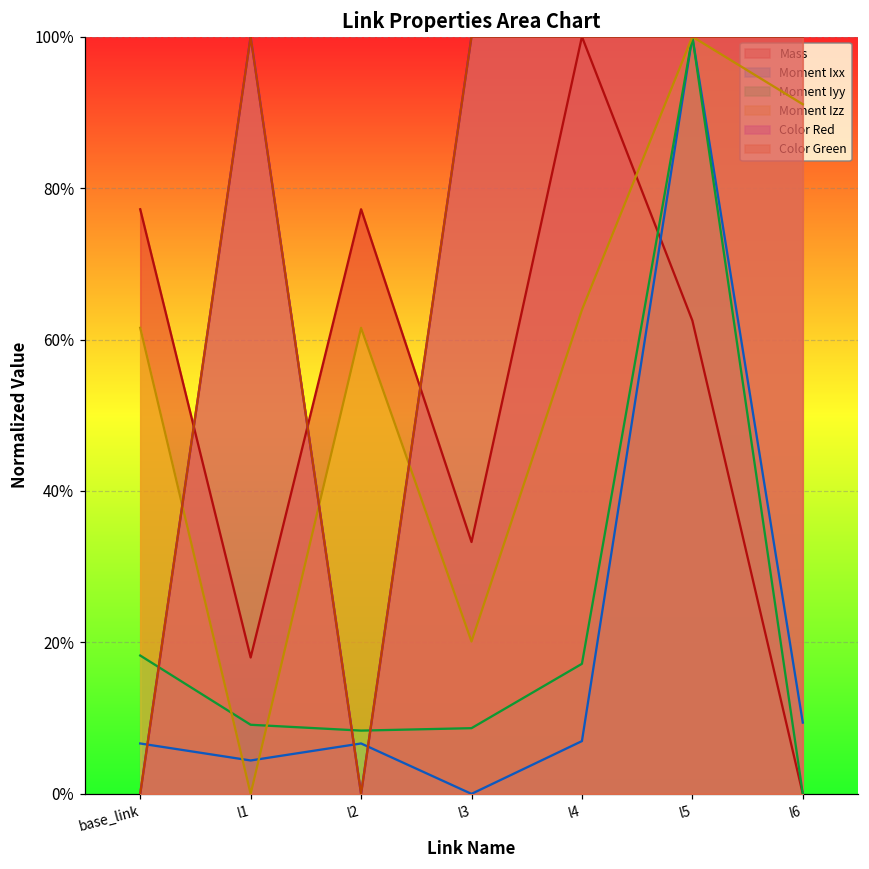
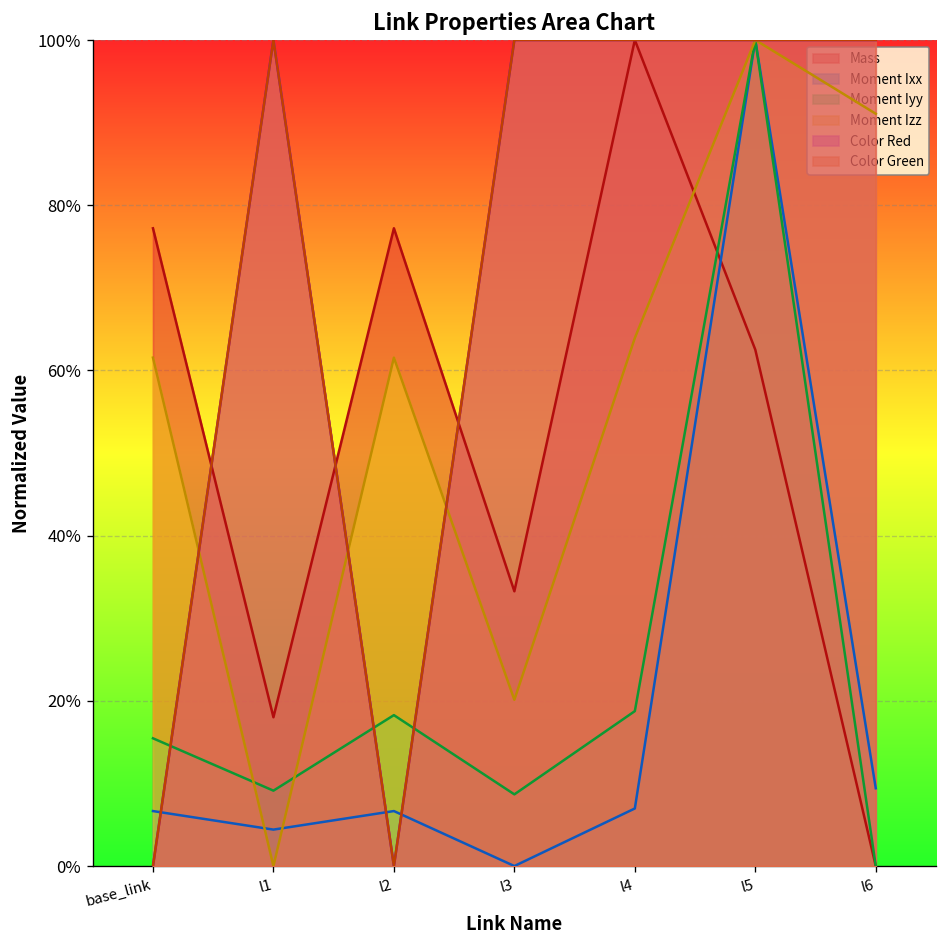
Moment Iyy, base_link: 18% -> 15%
Moment Iyy, l2: 8% -> 18%
Moment Iyy, l4: 17% -> 19%
